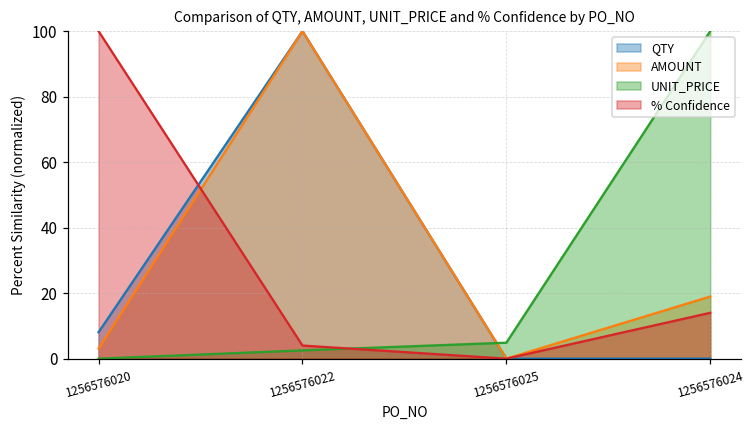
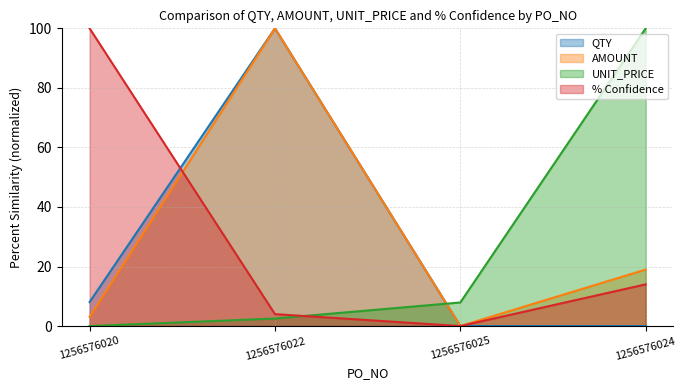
UNIT_PRICE, 1256576025: 5 -> 8
